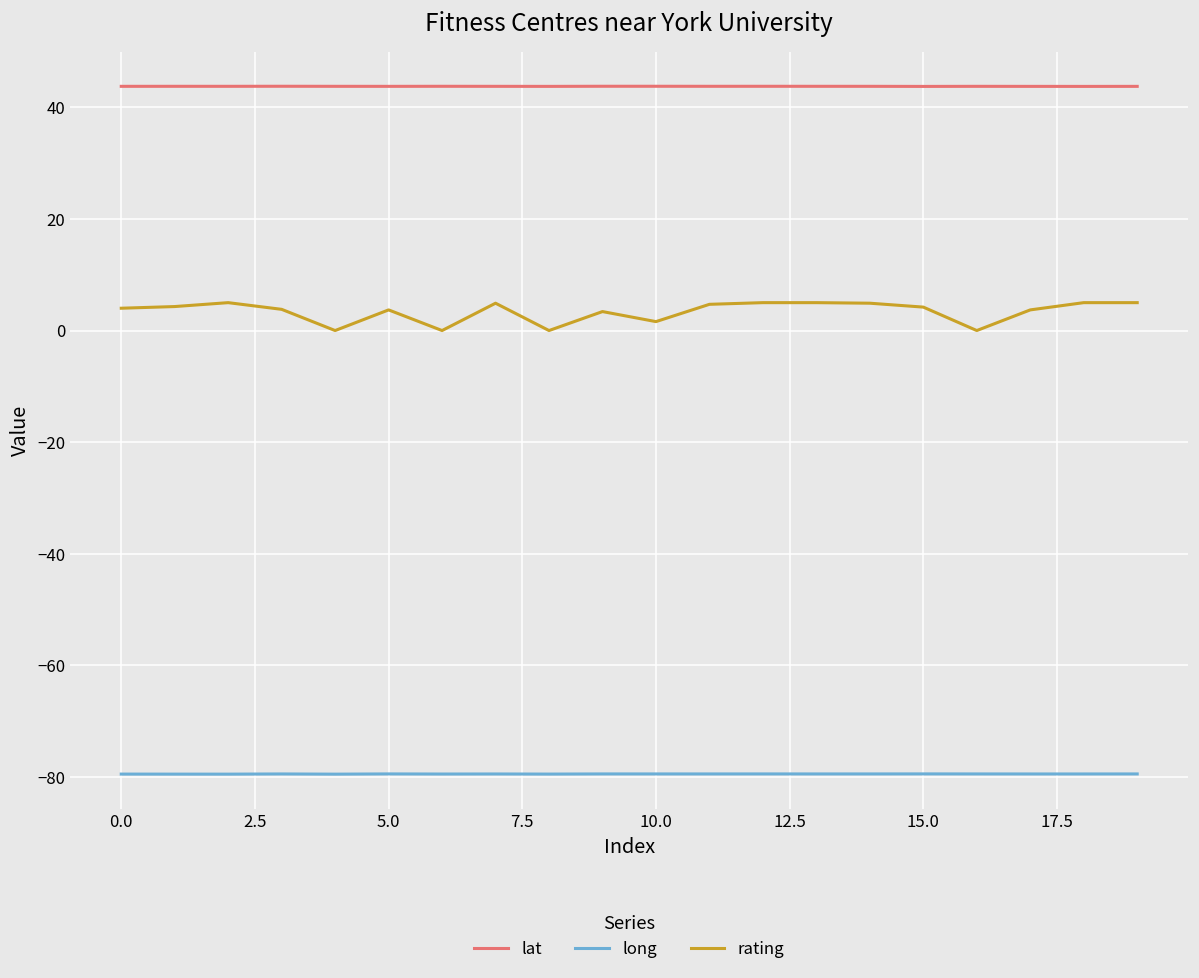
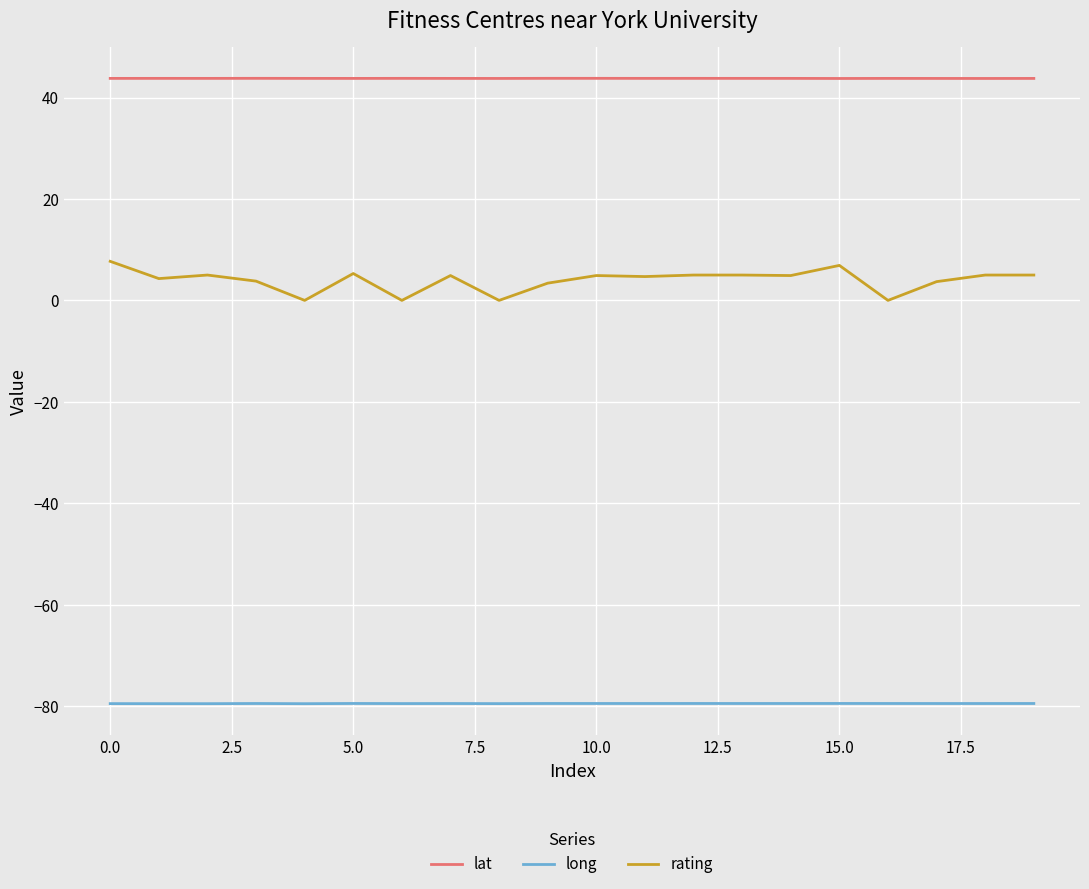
rating, 0.0: 4 -> 8
rating, 5.0: 4 -> 5
rating, 10.0: 2 -> 5
rating, 15.0: 4 -> 7
